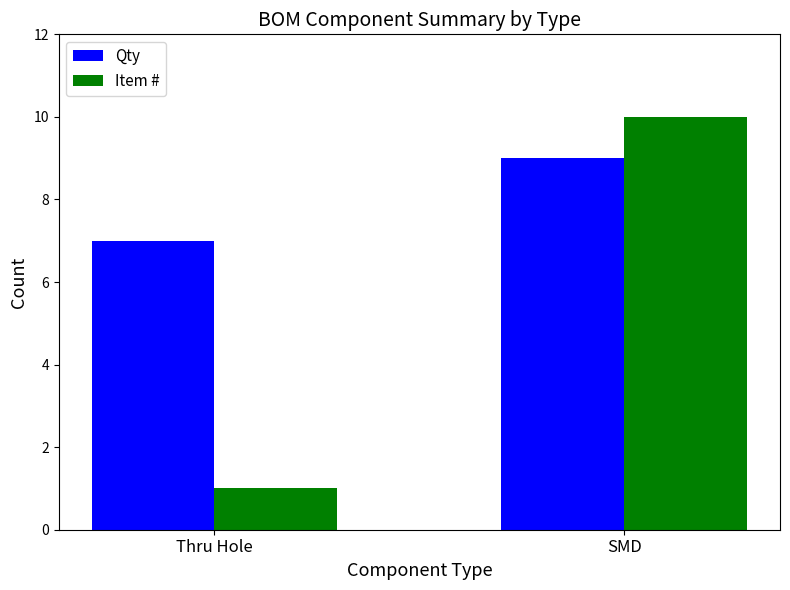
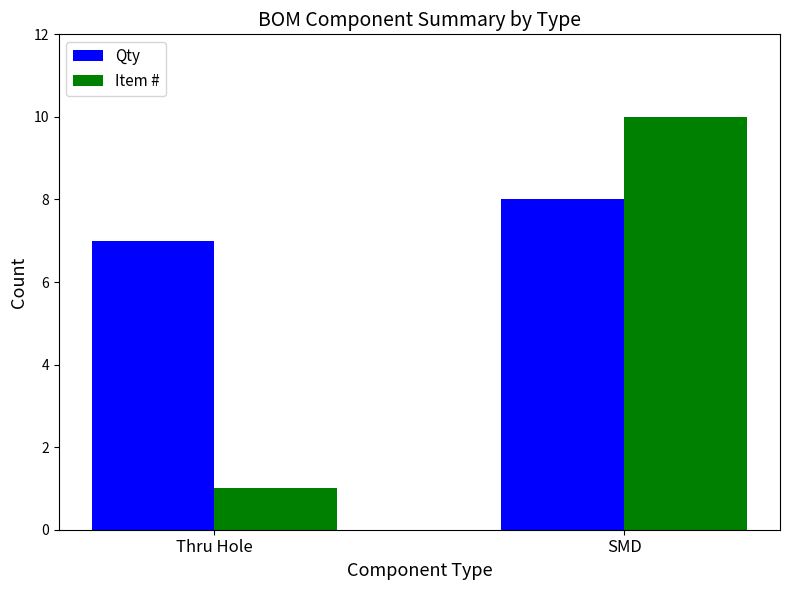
Qty, SMD: 9 -> 8
